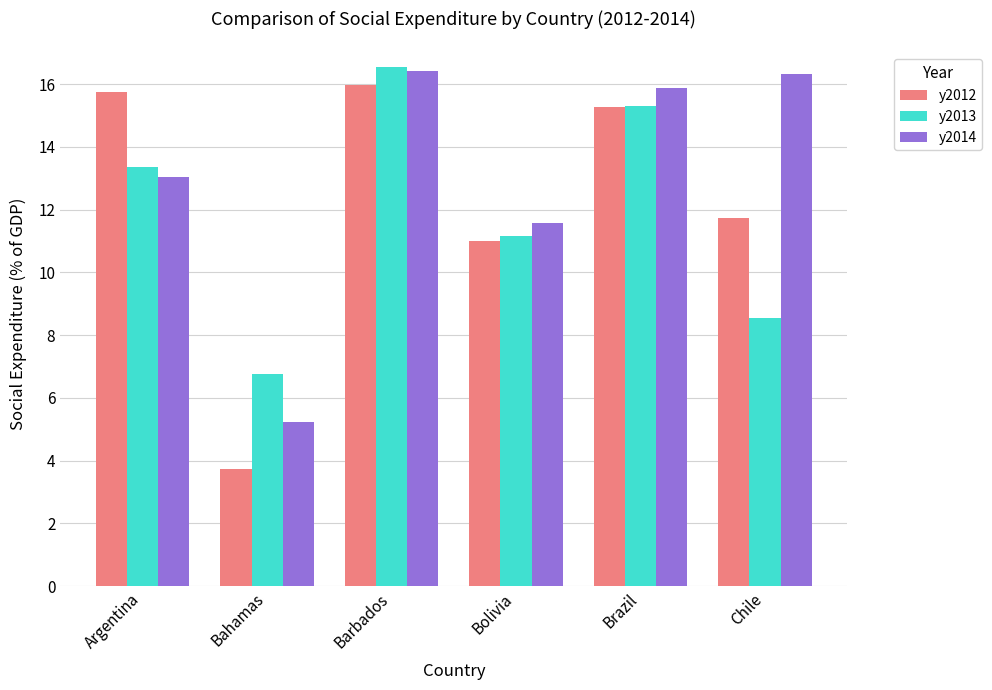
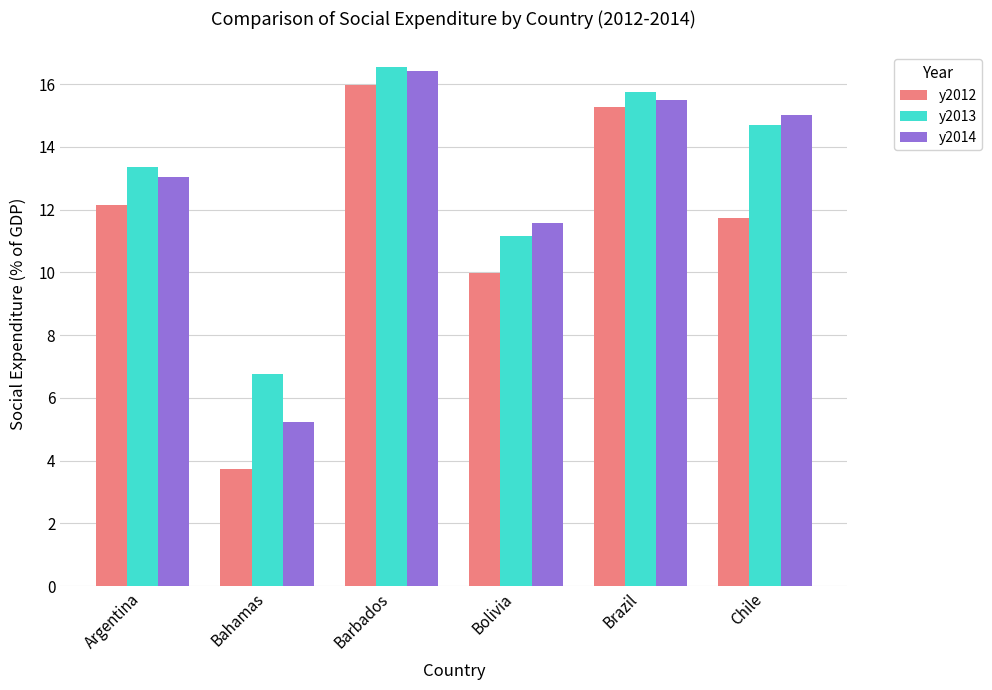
y2012, Argentina: 15.7 -> 12.1
y2012, Bolivia: 11.0 -> 10.0
y2013, Brazil: 15.3 -> 15.7
y2014, Brazil: 15.9 -> 15.5
y2013, Chile: 8.5 -> 14.7
y2014, Chile: 16.3 -> 15.0
